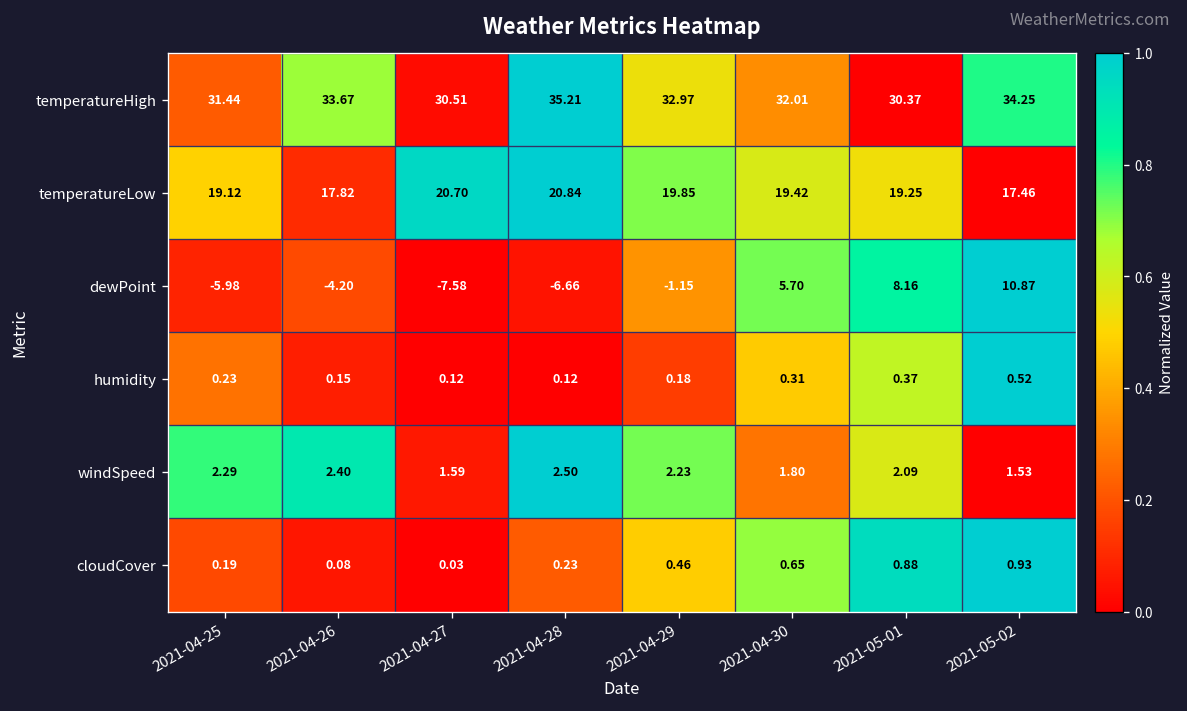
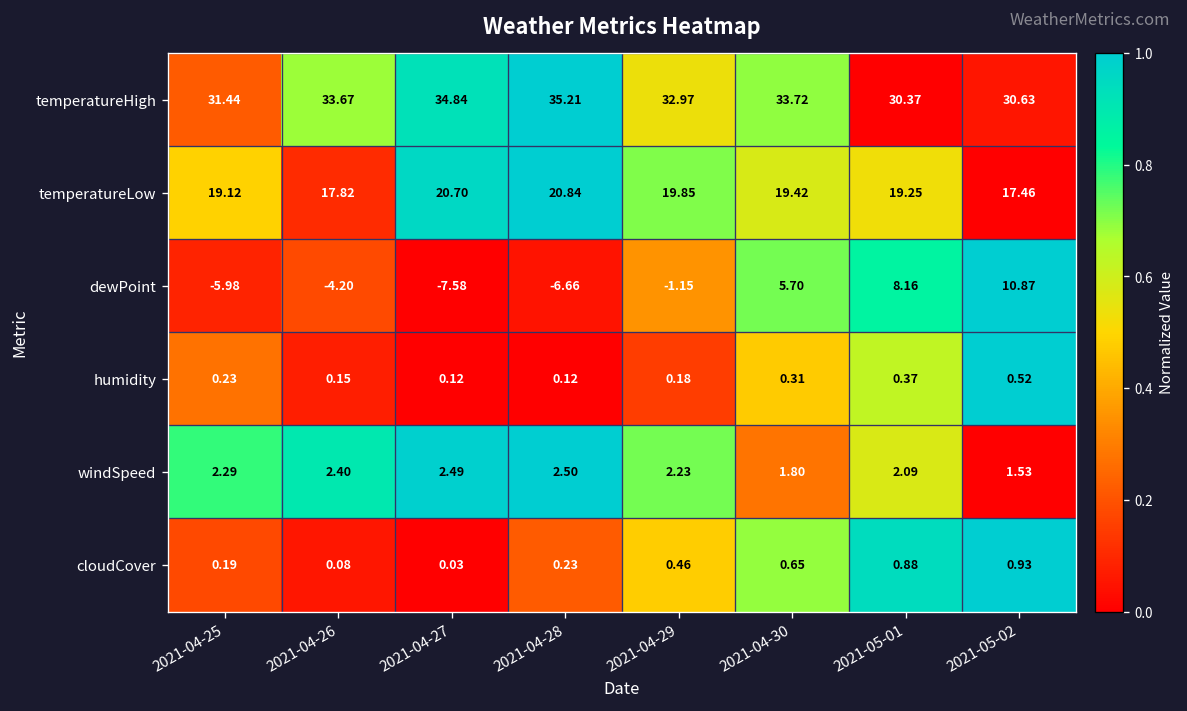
temperatureHigh, 2021-04-27: 30.51 -> 34.84
temperatureHigh, 2021-04-30: 32.01 -> 33.72
temperatureHigh, 2021-05-02: 34.25 -> 30.63
windSpeed, 2021-04-27: 1.59 -> 2.49
